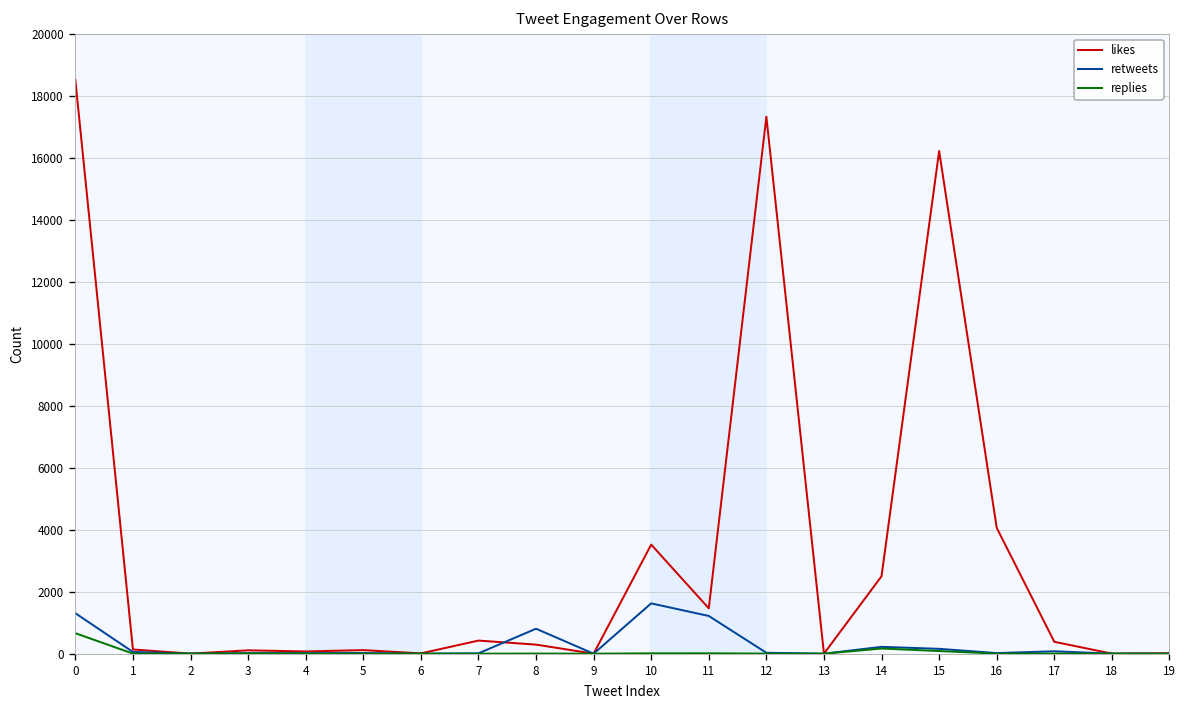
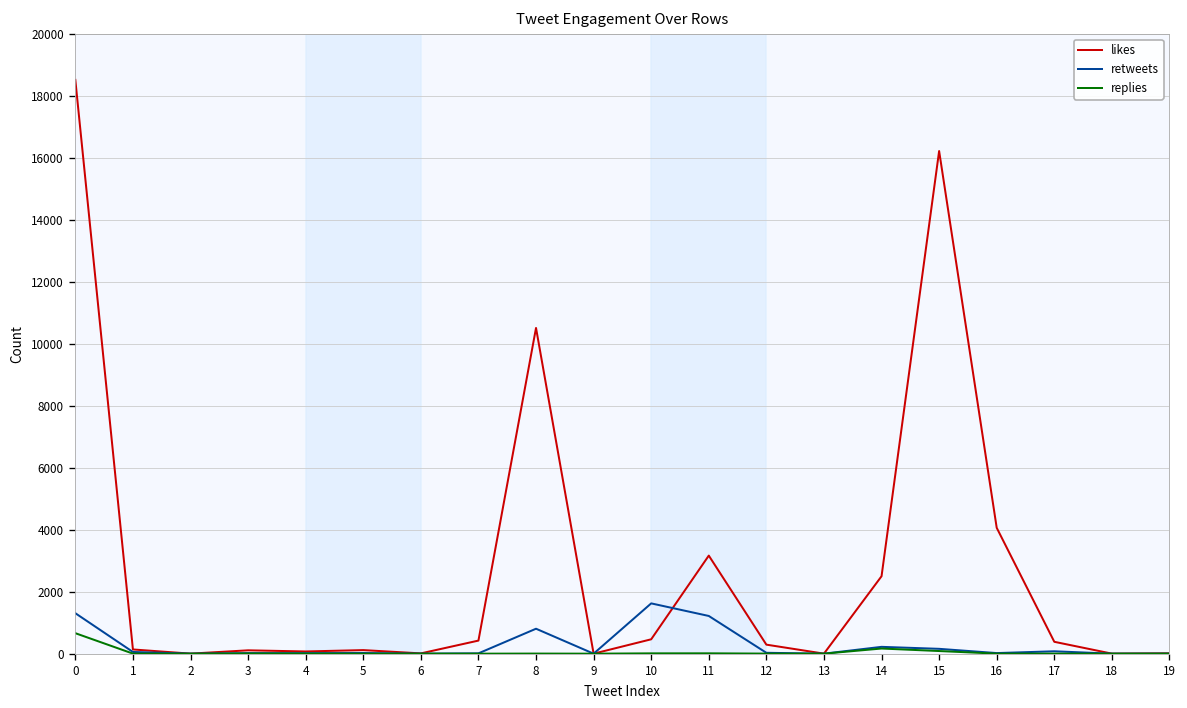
likes, 8: 300 -> 10500
likes, 10: 3500 -> 500
likes, 11: 1500 -> 3200
likes, 12: 17300 -> 300
